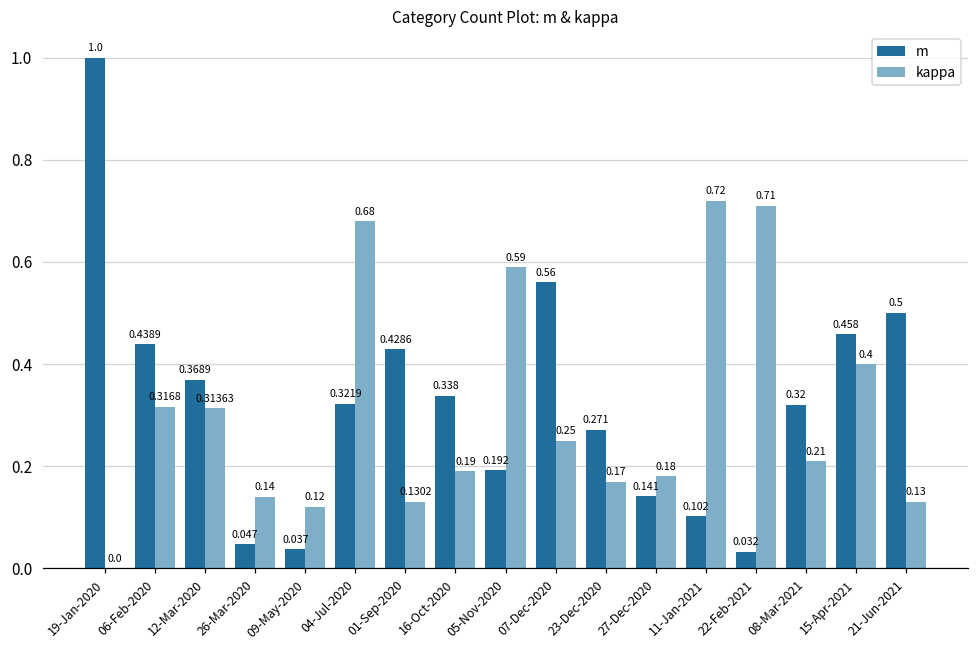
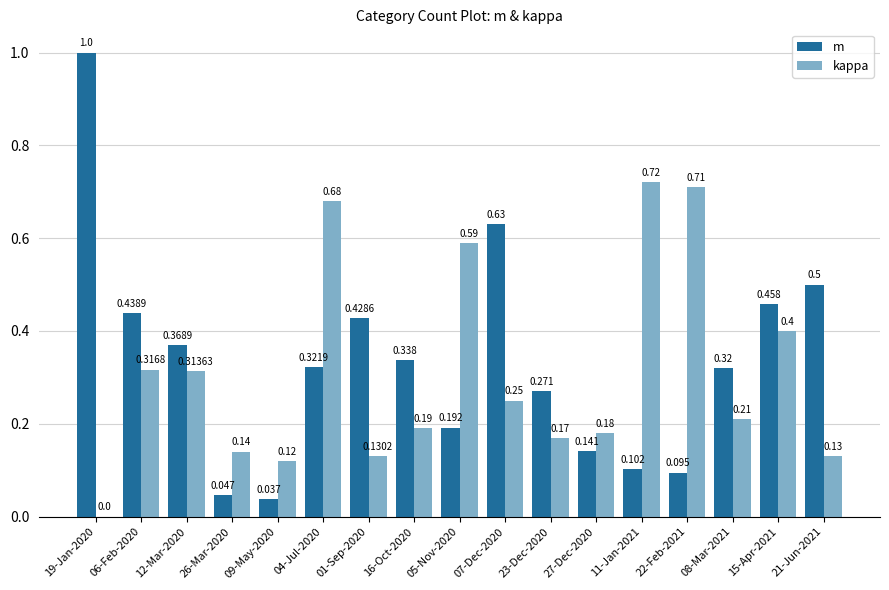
m, 07-Dec-2020: 0.56 -> 0.63
m, 22-Feb-2021: 0.032 -> 0.095
